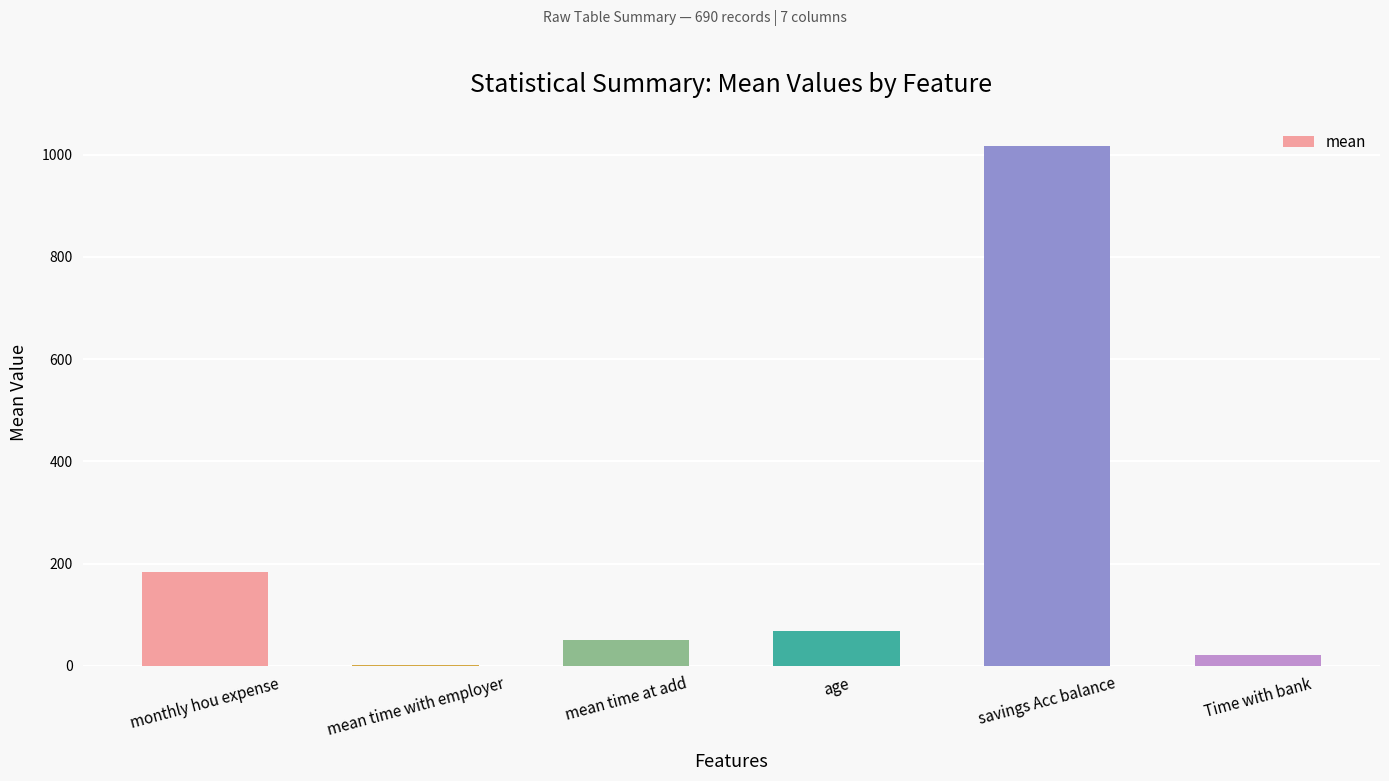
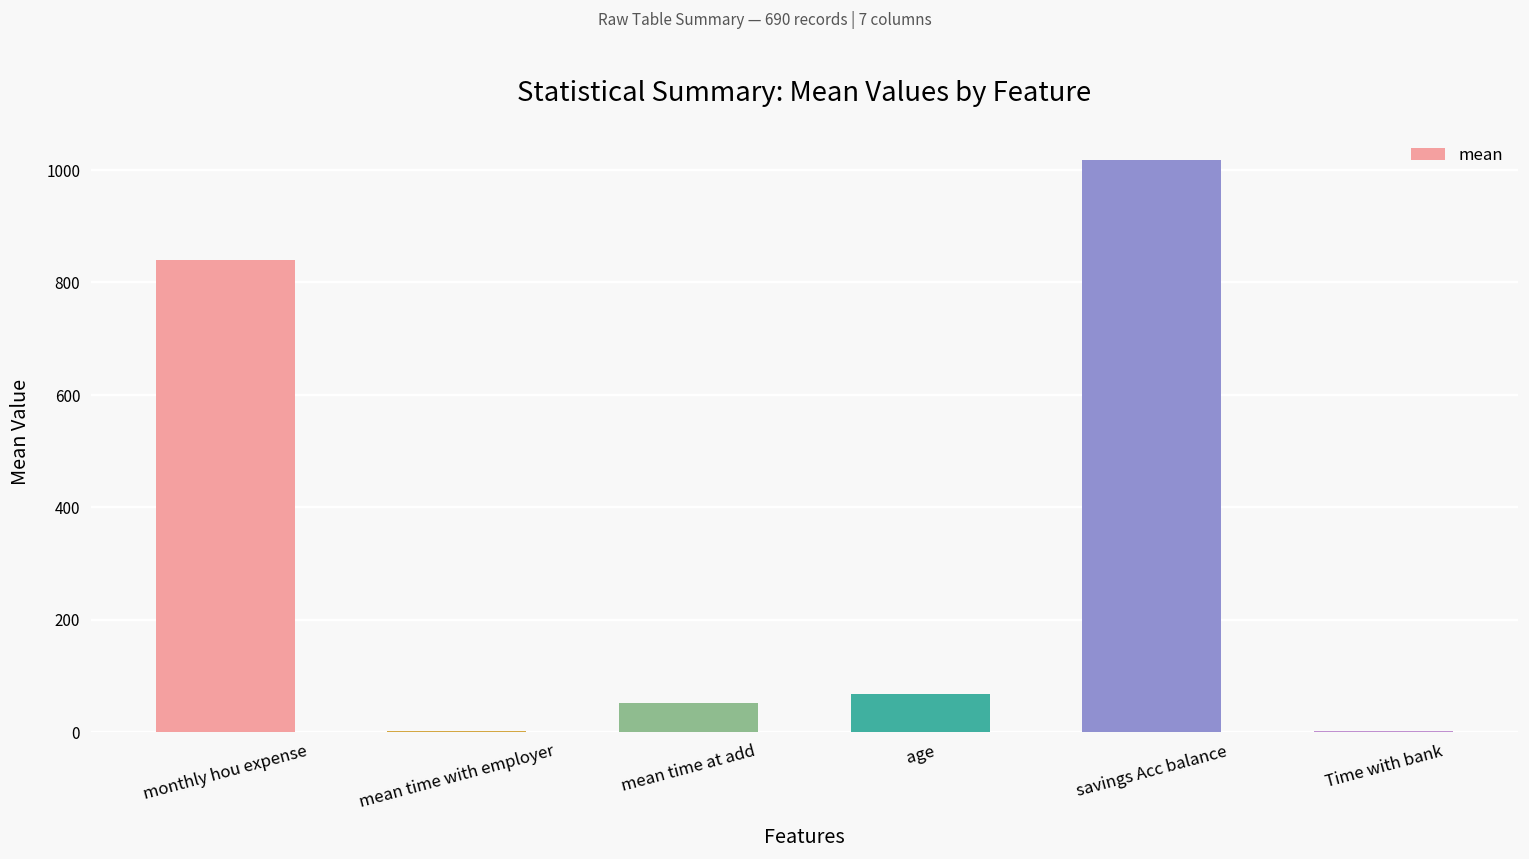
monthly hou expense: 180 -> 840
Time with bank: 20 -> 0
